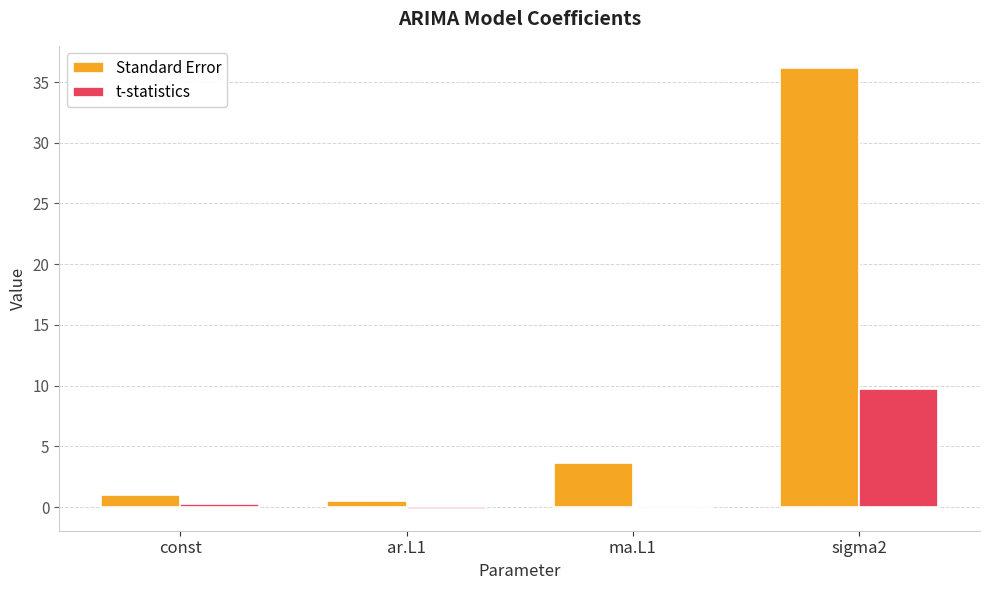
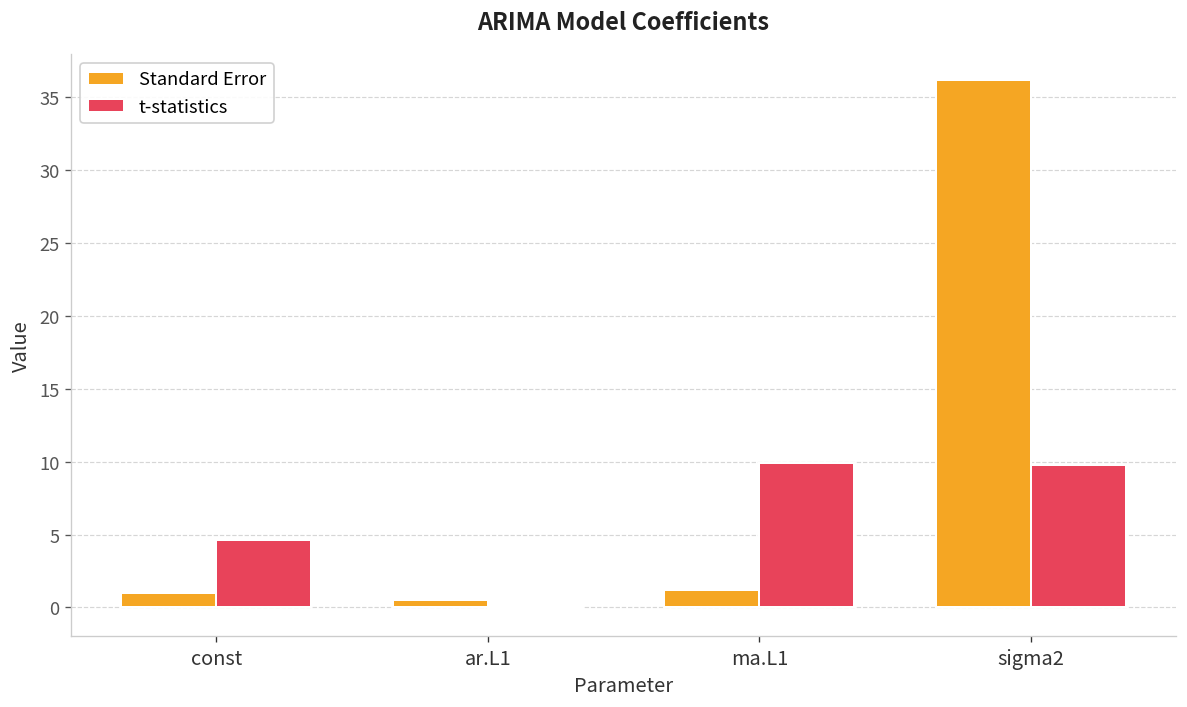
t-statistics, const: 0.3 -> 4.6
Standard Error, ma.L1: 3.7 -> 1.2
t-statistics, ma.L1: 0.1 -> 9.9
